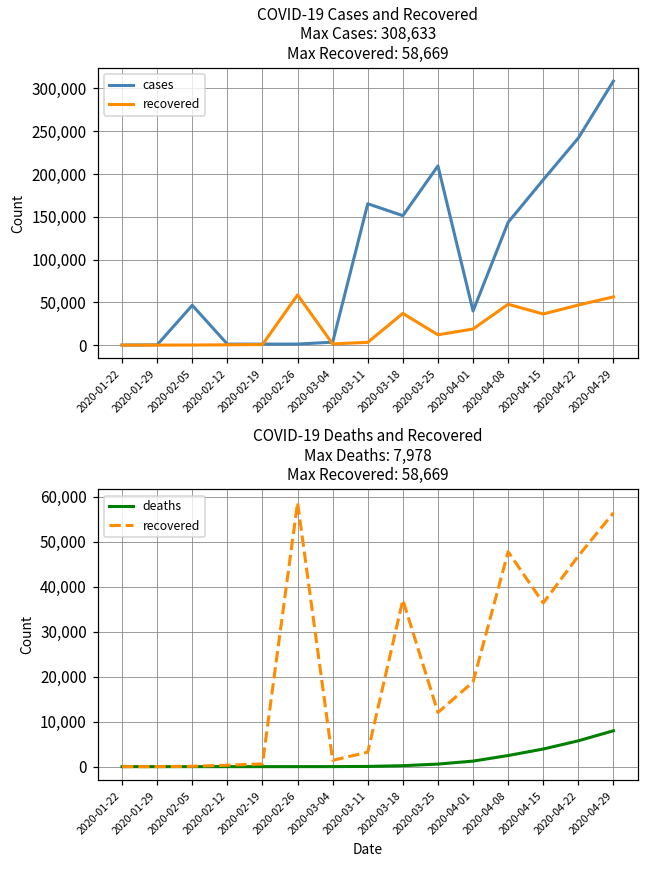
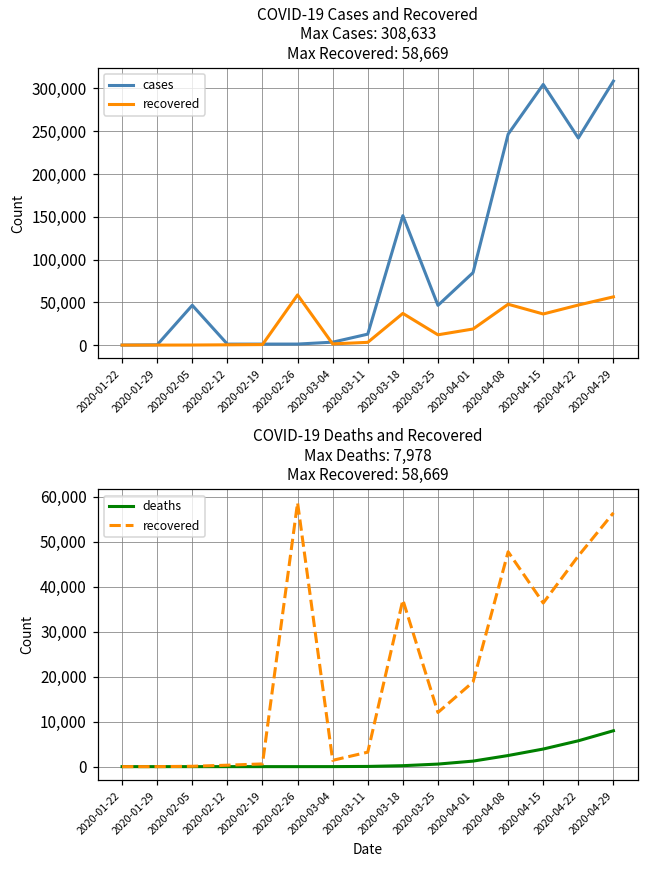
COVID-19 Cases and Recovered Max Cases: 308,633 Max Recovered: 58,669, cases, 2020-03-11: 170,000 -> 10,000
COVID-19 Cases and Recovered Max Cases: 308,633 Max Recovered: 58,669, cases, 2020-03-25: 210,000 -> 50,000
COVID-19 Cases and Recovered Max Cases: 308,633 Max Recovered: 58,669, cases, 2020-04-01: 40,000 -> 80,000
COVID-19 Cases and Recovered Max Cases: 308,633 Max Recovered: 58,669, cases, 2020-04-08: 140,000 -> 250,000
COVID-19 Cases and Recovered Max Cases: 308,633 Max Recovered: 58,669, cases, 2020-04-15: 190,000 -> 300,000
